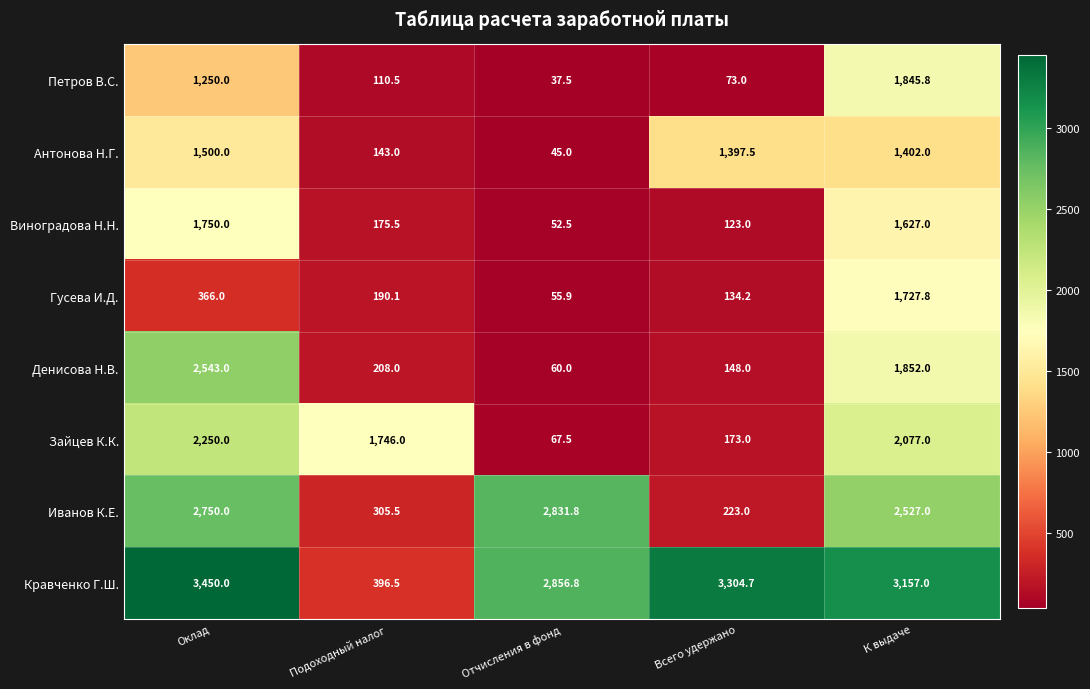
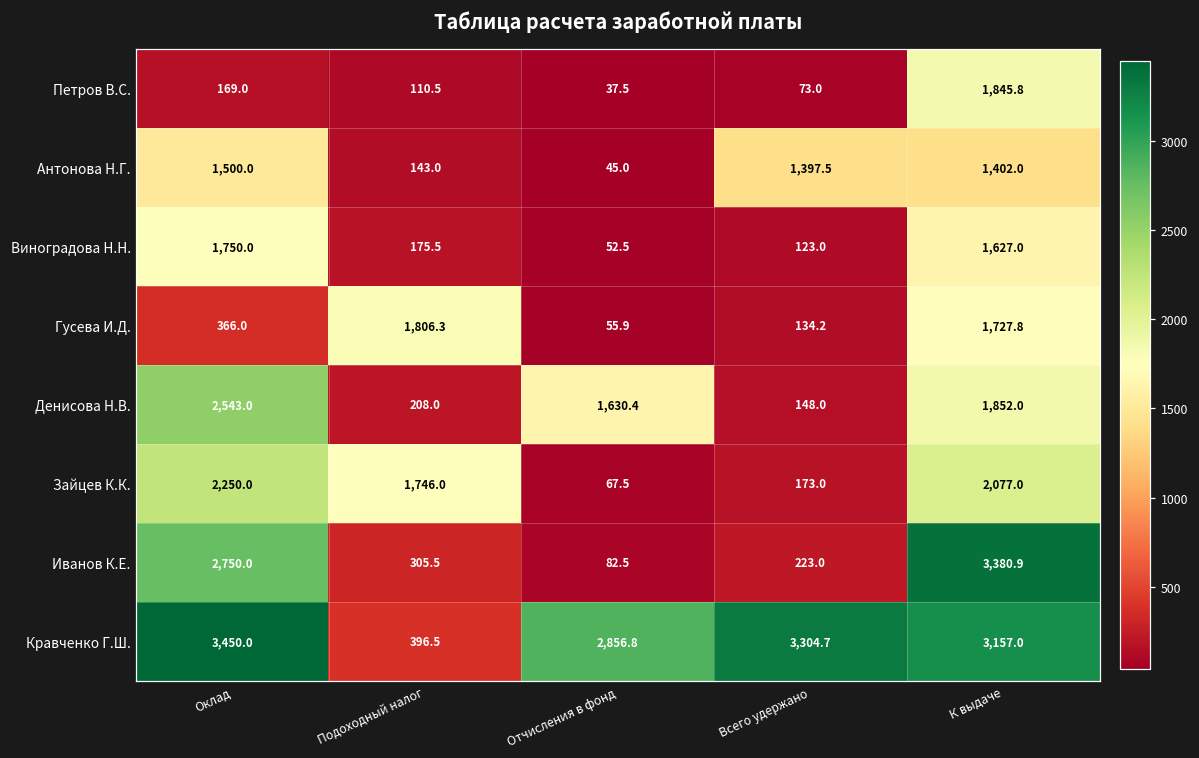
Петров В.С., Оклад: 1,250.0 -> 169.0
Гусева И.Д., Подоходный налог: 190.1 -> 1,806.3
Денисова Н.В., Отчисления в фонд: 60.0 -> 1,630.4
Иванов К.Е., Отчисления в фонд: 2,831.8 -> 82.5
Иванов К.Е., К выдаче: 2,527.0 -> 3,380.9
